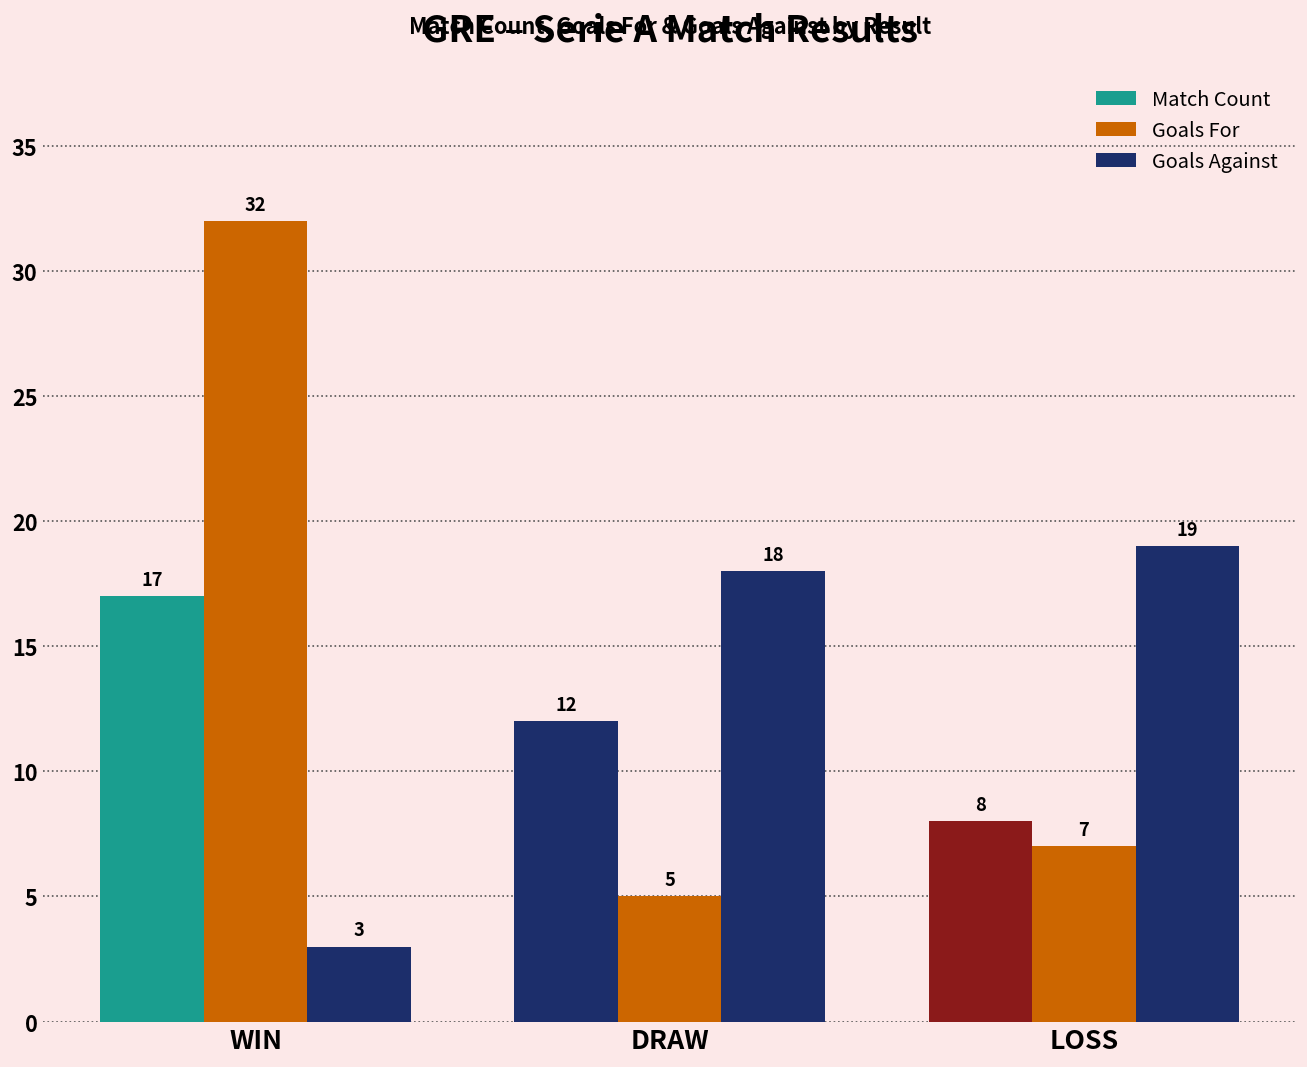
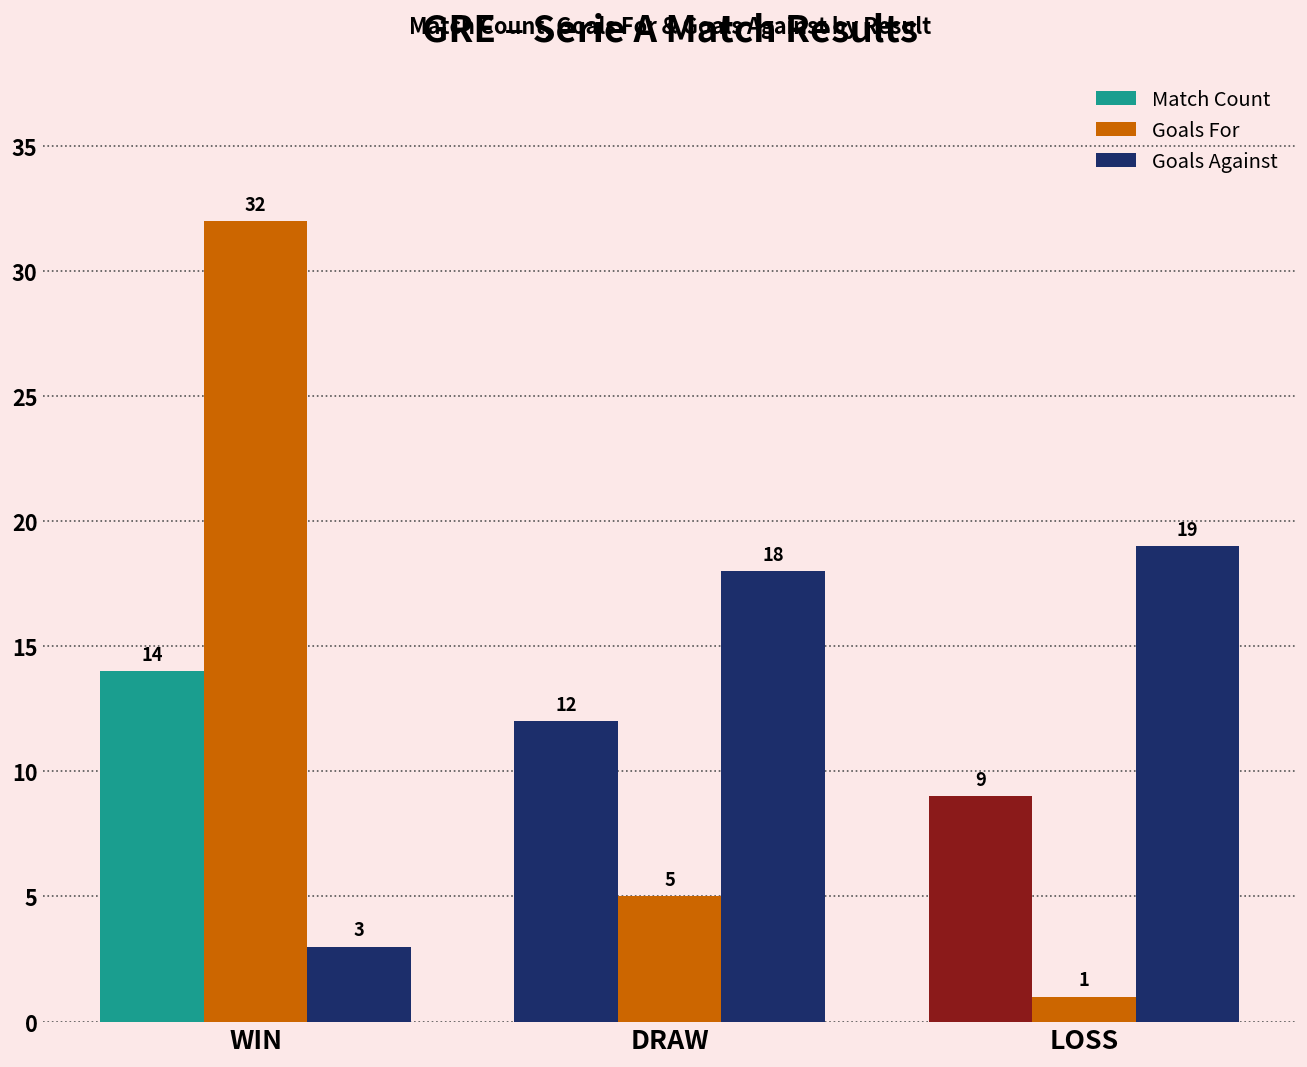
Match Count, WIN: 17 -> 14
Match Count, LOSS: 8 -> 9
Goals For, LOSS: 7 -> 1
